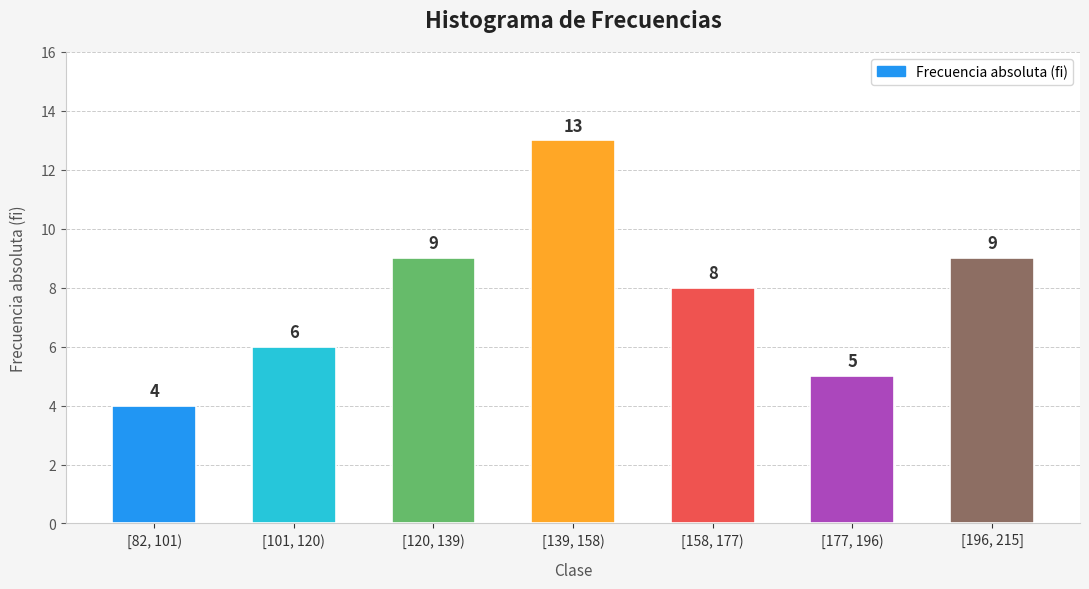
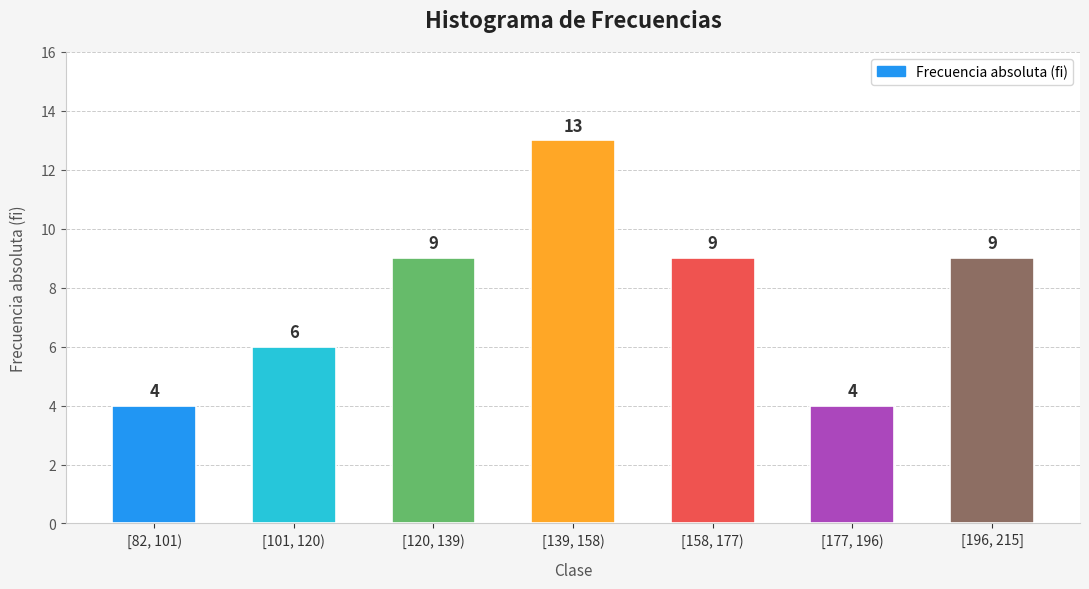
[158, 177): 8 -> 9
[177, 196): 5 -> 4
